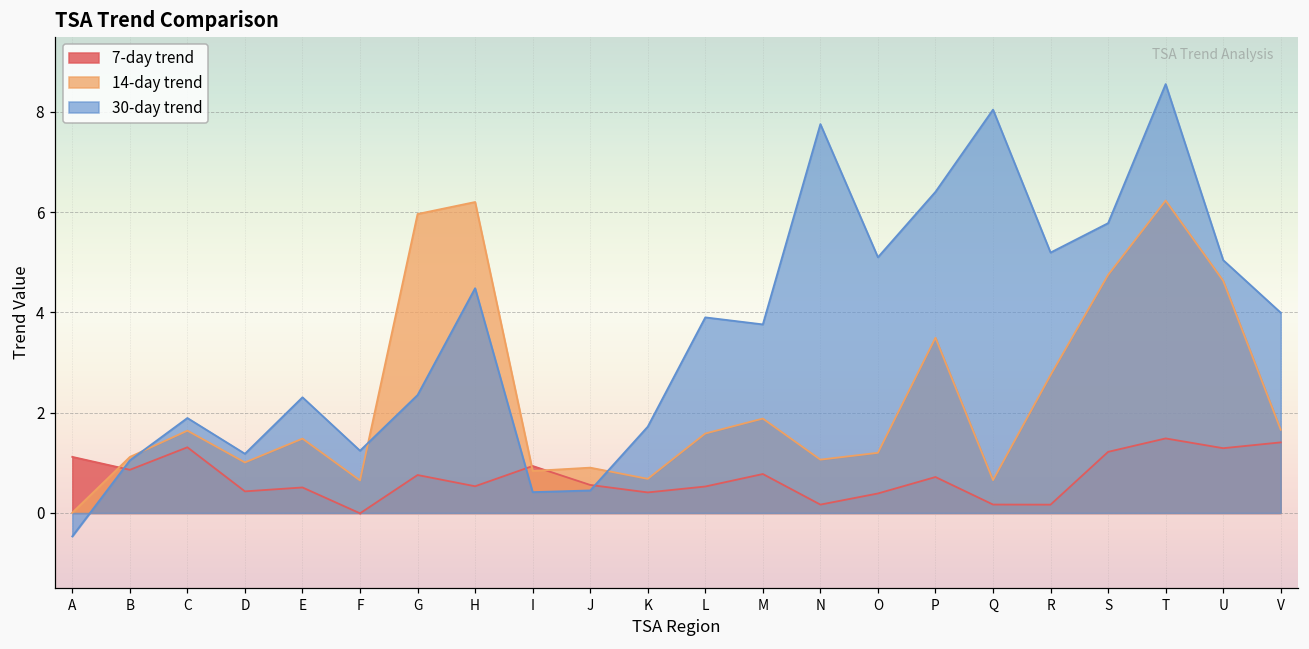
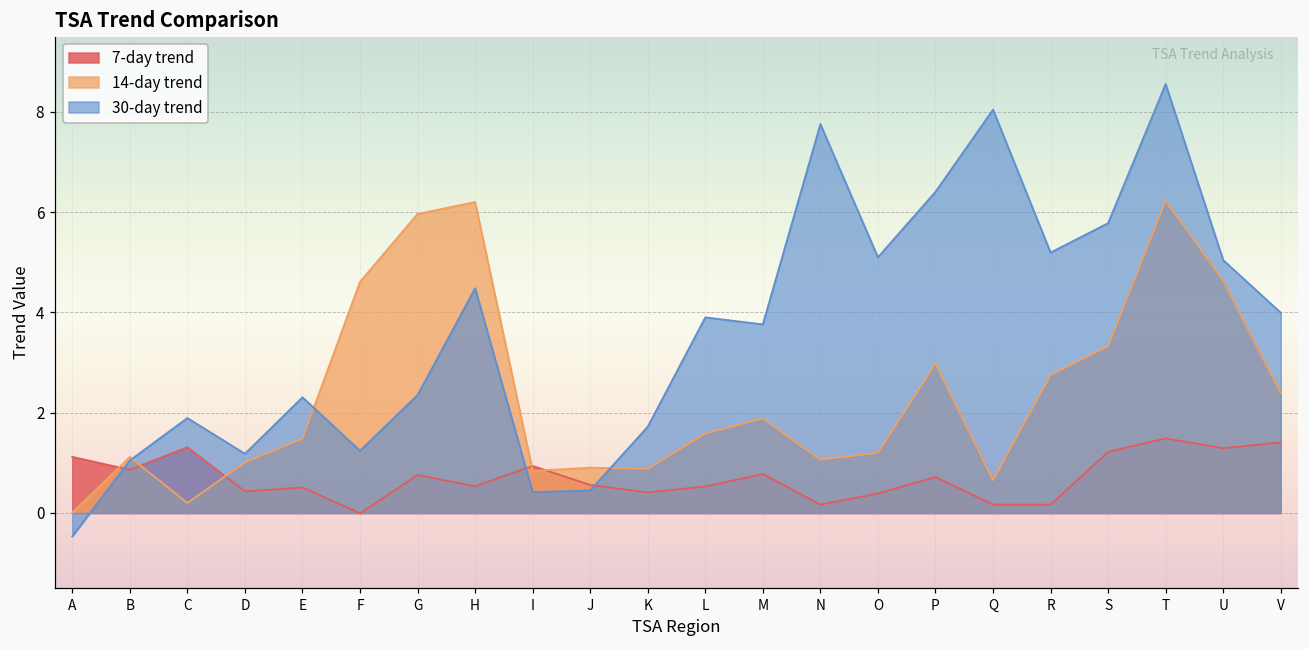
14-day trend, C: 1.6 -> 0.2
14-day trend, F: 0.6 -> 4.6
14-day trend, K: 0.7 -> 0.9
14-day trend, P: 3.5 -> 3.0
14-day trend, S: 4.7 -> 3.3
14-day trend, V: 1.7 -> 2.4
